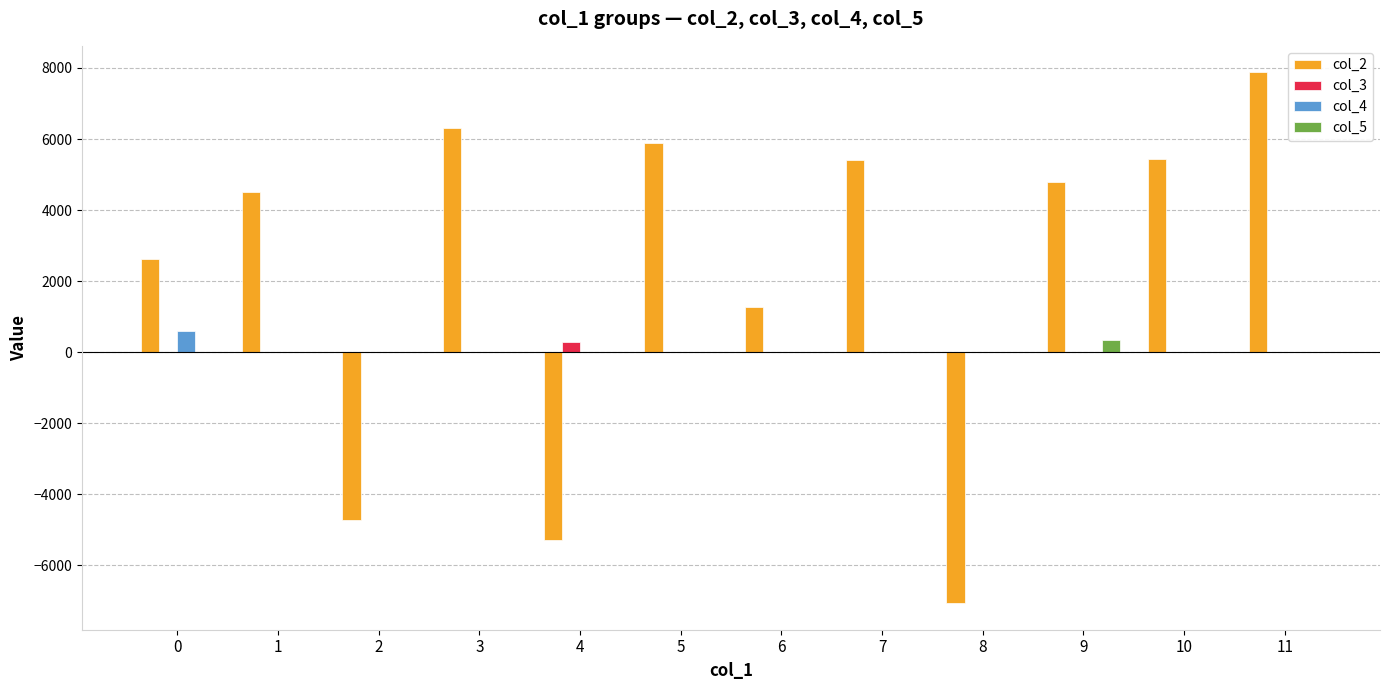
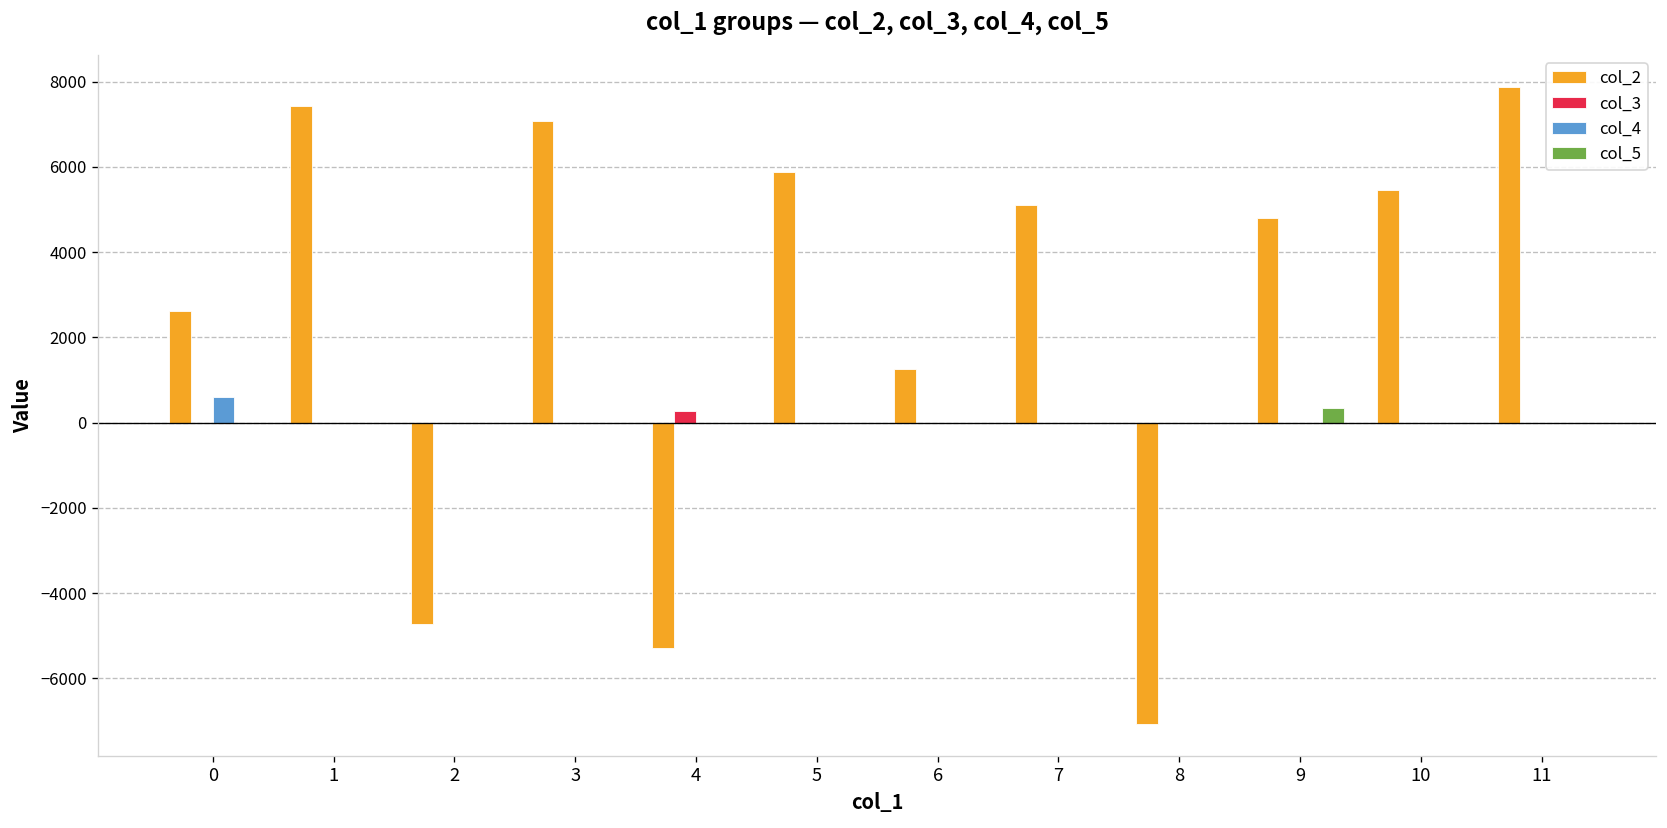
col_2, 1: 4500 -> 7400
col_2, 3: 6300 -> 7100
col_2, 7: 5400 -> 5100
